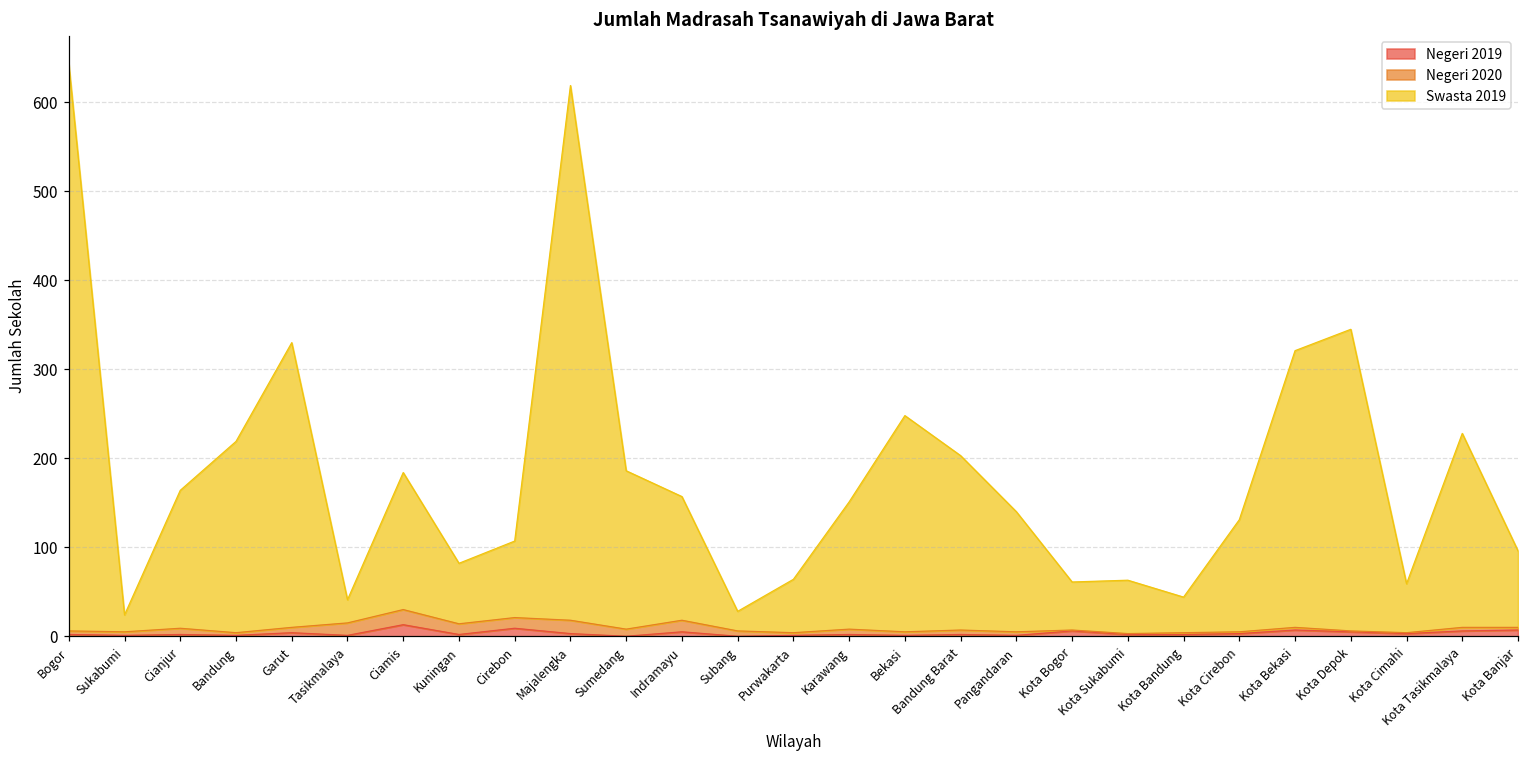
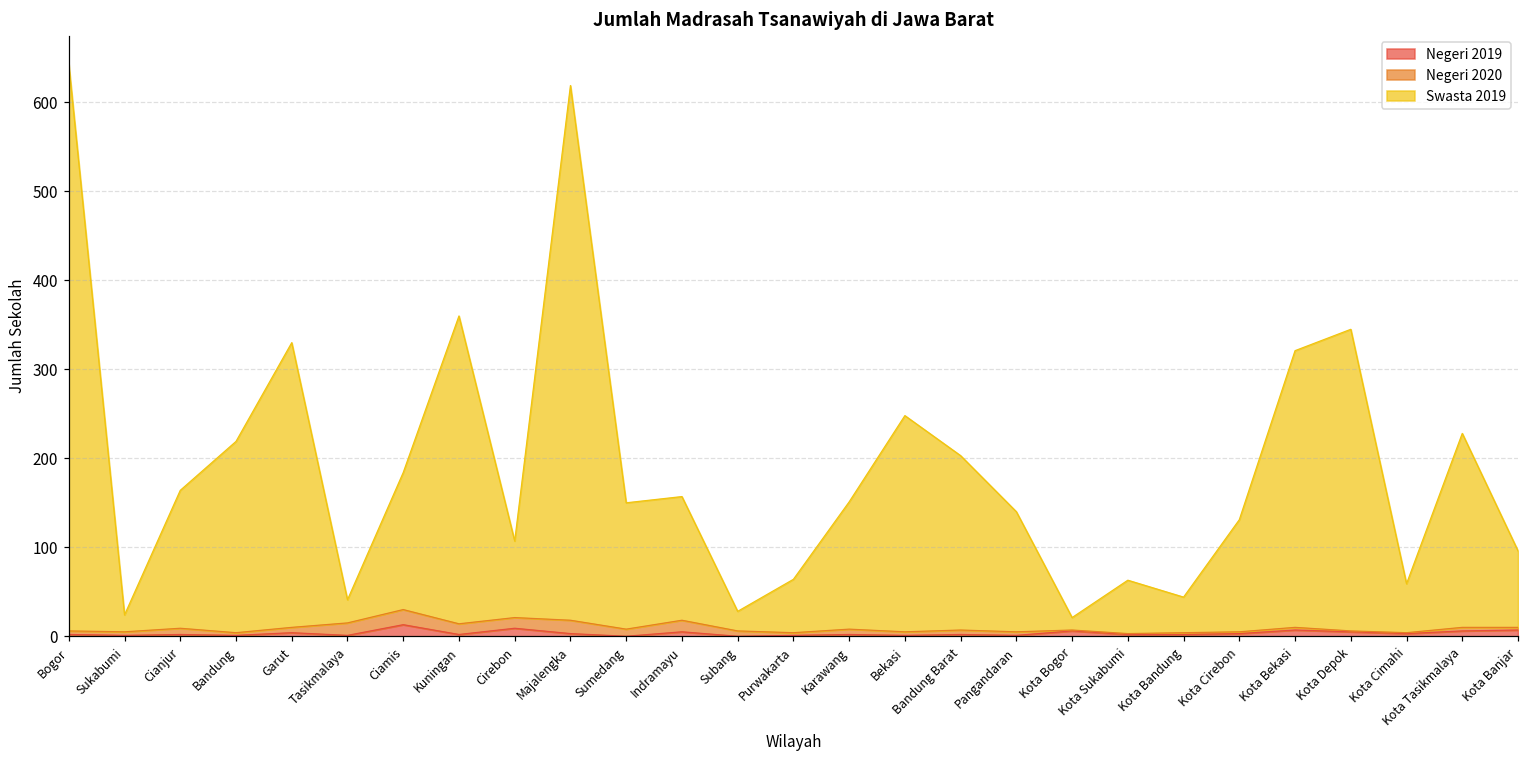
Swasta 2019, Kuningan: 70 -> 350
Swasta 2019, Sumedang: 180 -> 140
Swasta 2019, Kota Bogor: 50 -> 10
